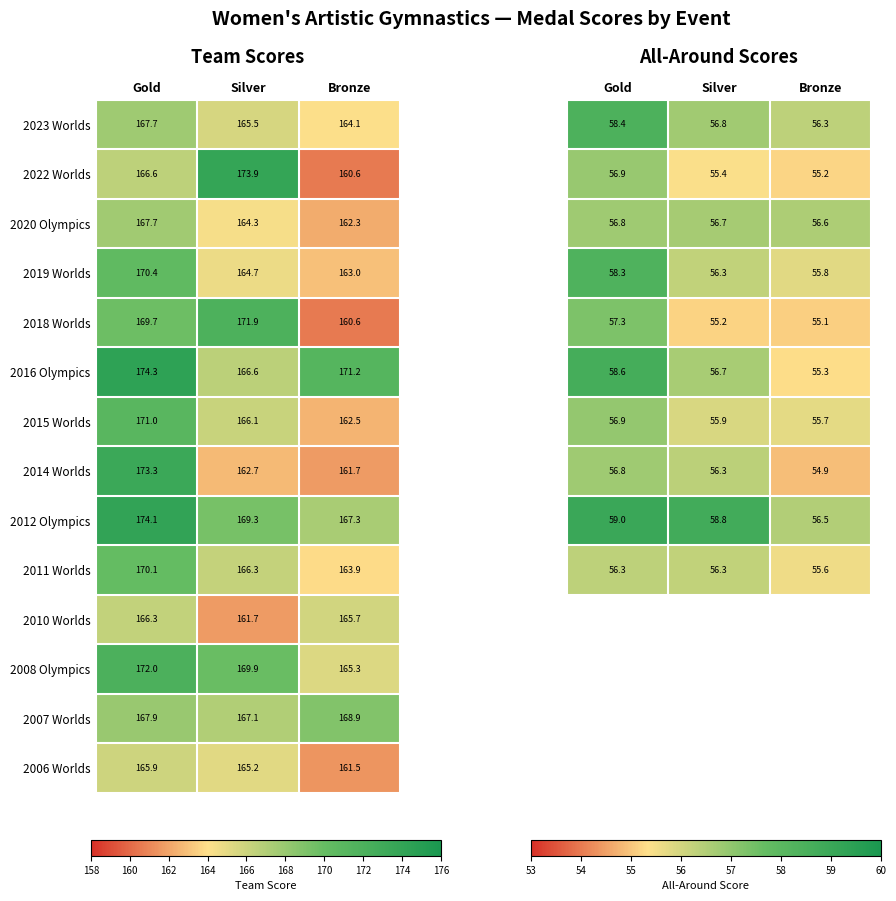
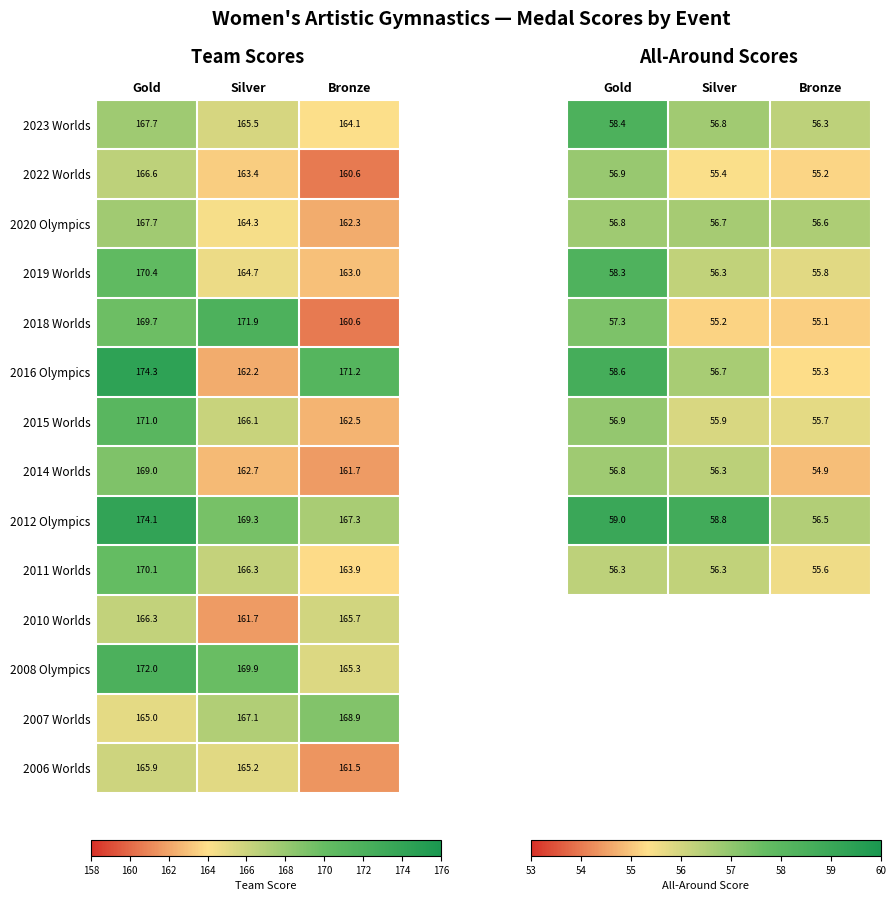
Team Scores, 2022 Worlds, Silver: 173.9 -> 163.4
Team Scores, 2016 Olympics, Silver: 166.6 -> 162.2
Team Scores, 2014 Worlds, Gold: 173.3 -> 169.0
Team Scores, 2007 Worlds, Gold: 167.9 -> 165.0
